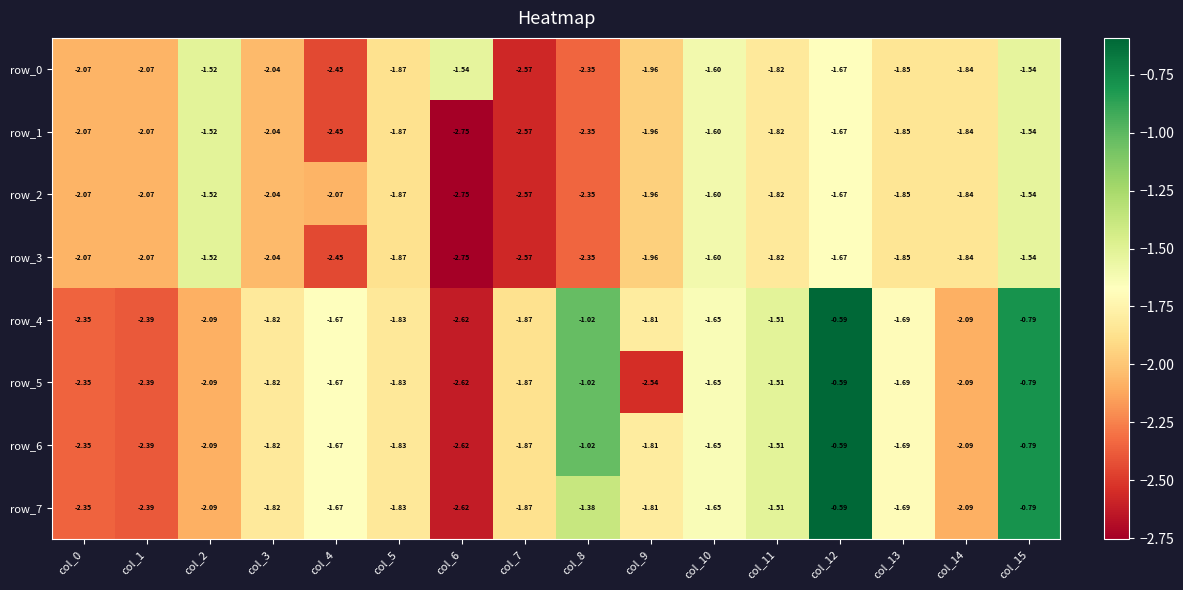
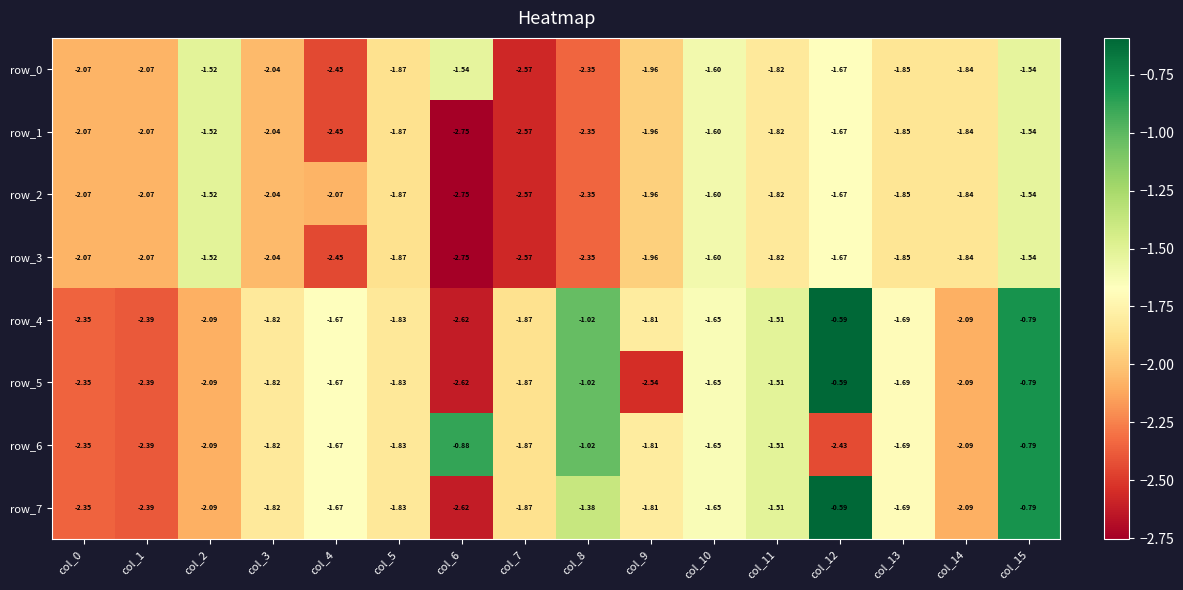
row_6, col_6: -2.62 -> -0.88
row_6, col_12: -0.59 -> -2.43
